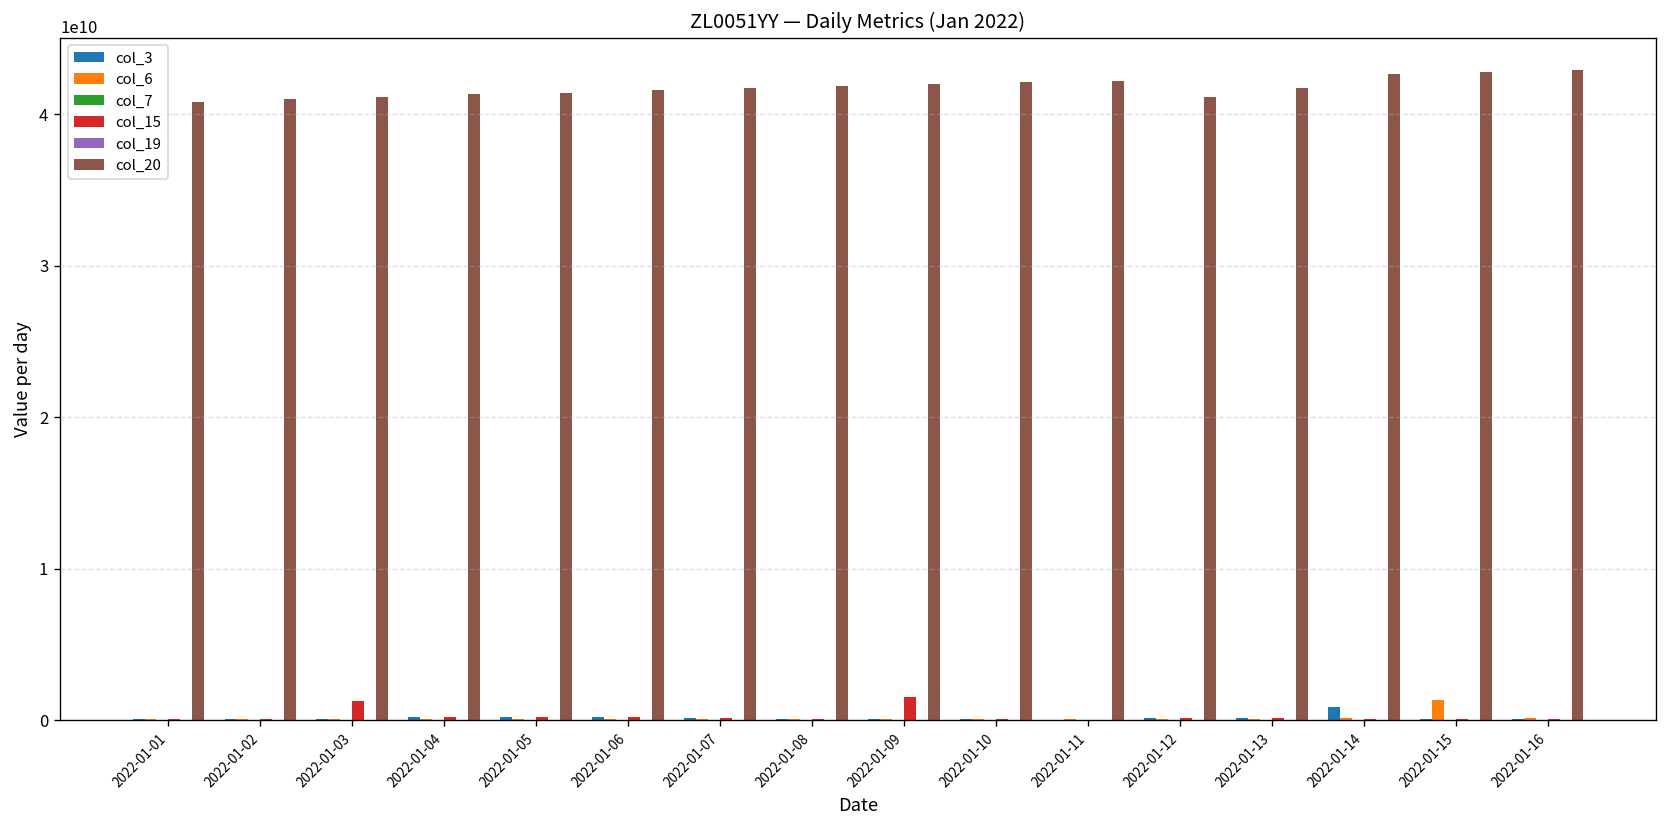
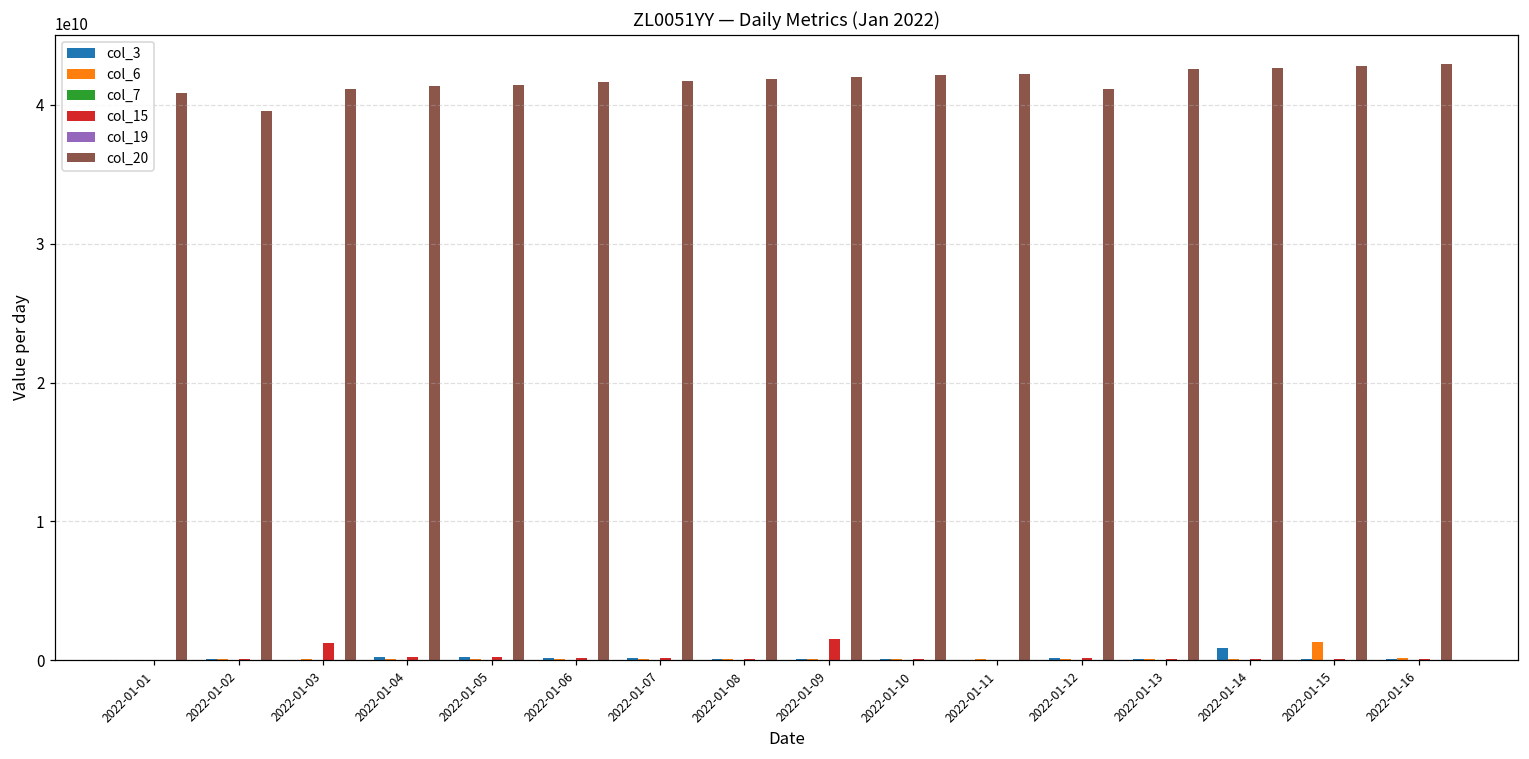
col_20, 2022-01-02: 41000000000 -> 39500000000
col_20, 2022-01-13: 41700000000 -> 42600000000
